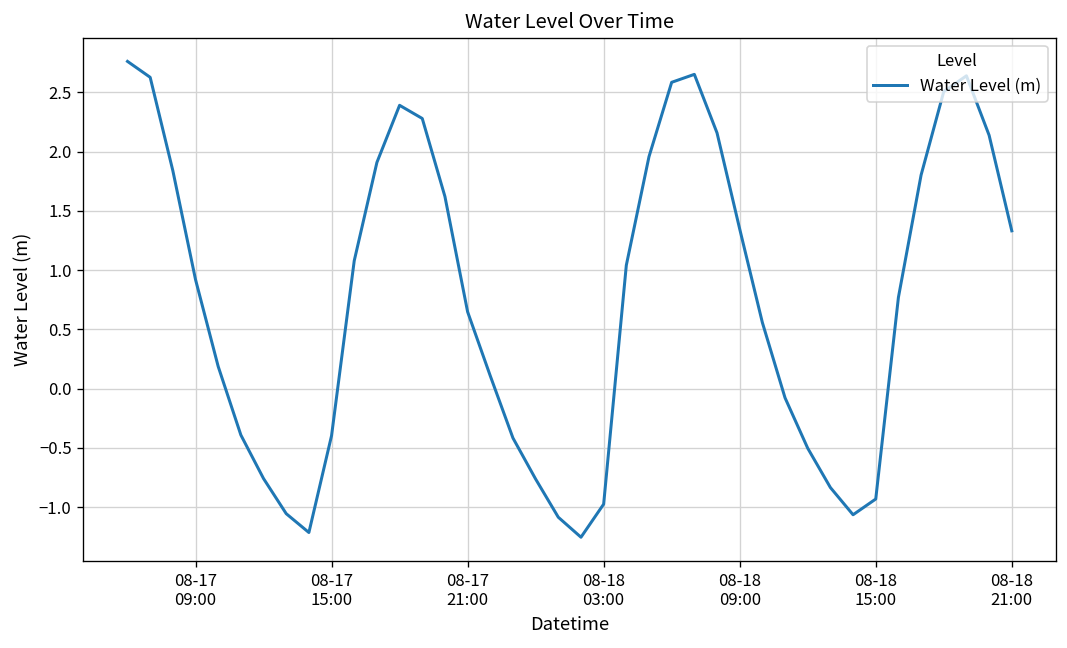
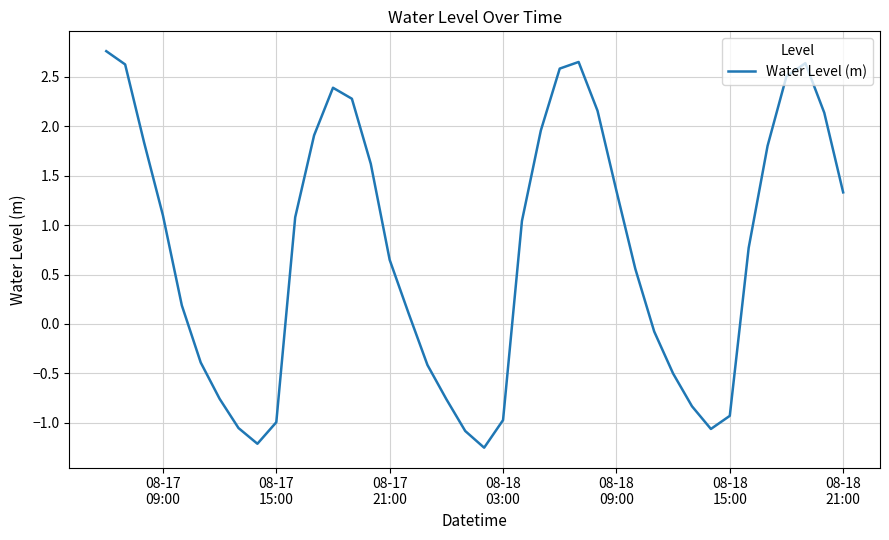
08-17 09:00: 0.9 -> 1.1
08-17 15:00: -0.4 -> -1.0
